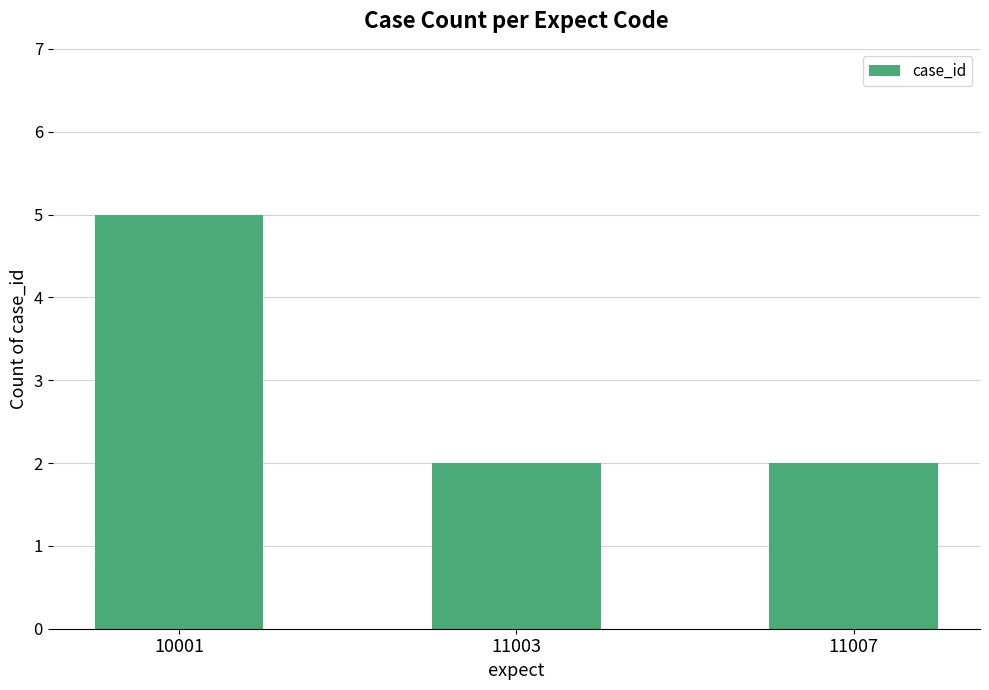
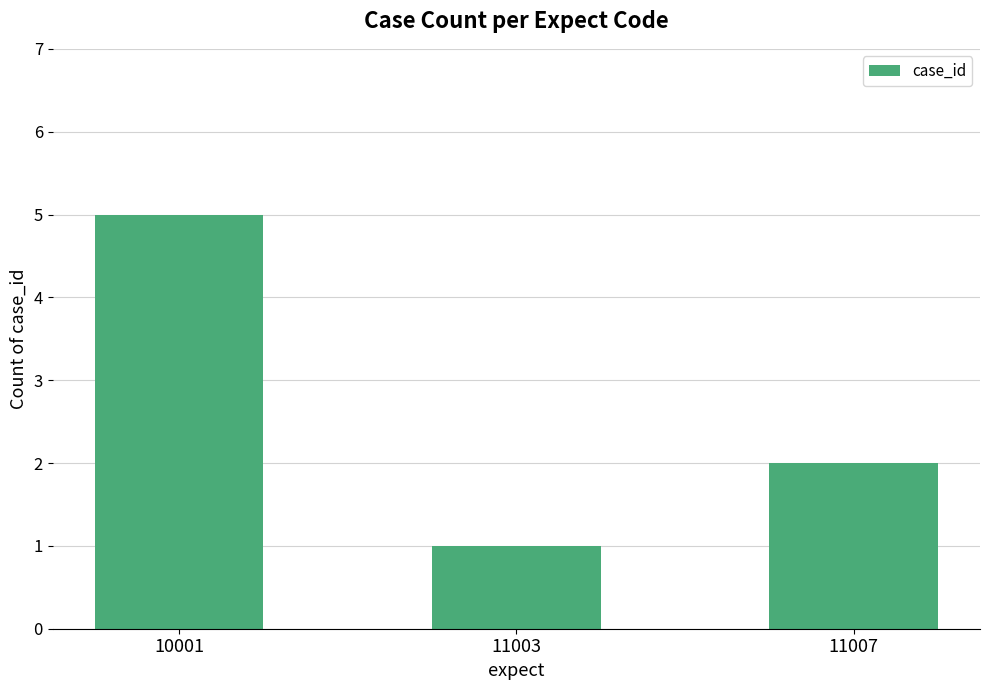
11003: 2 -> 1
